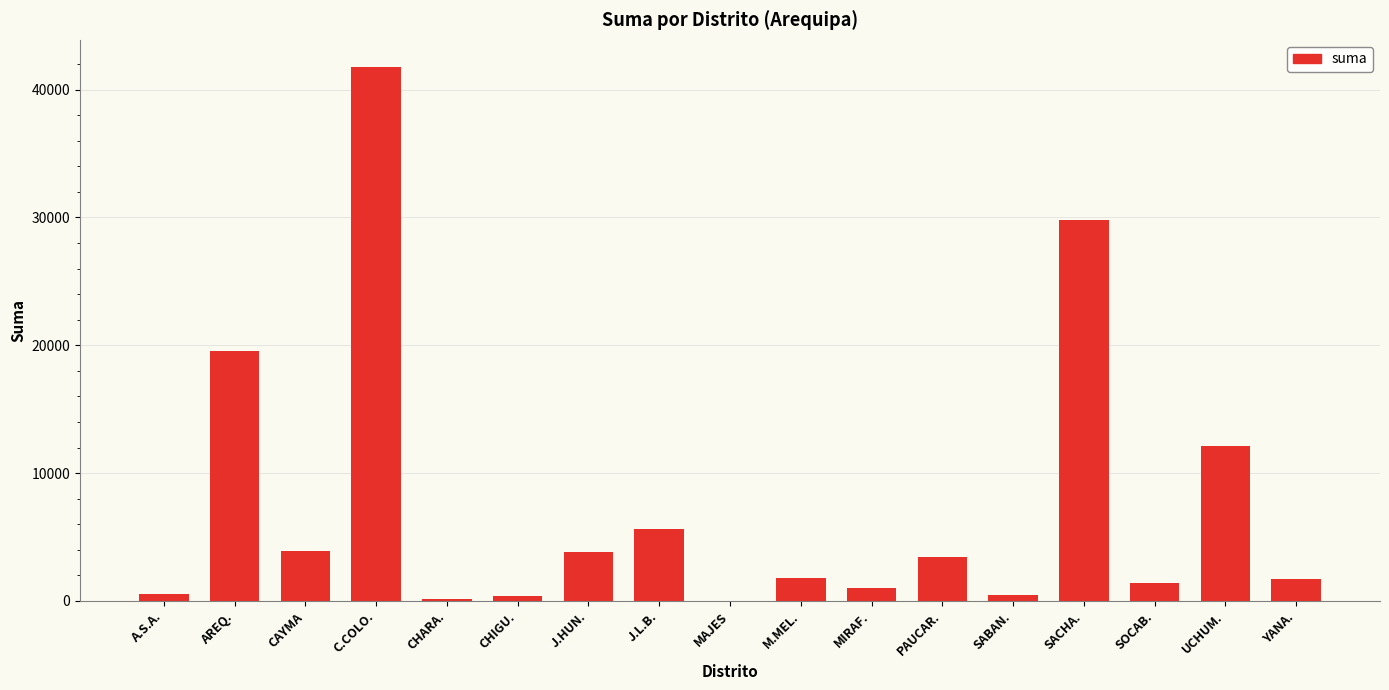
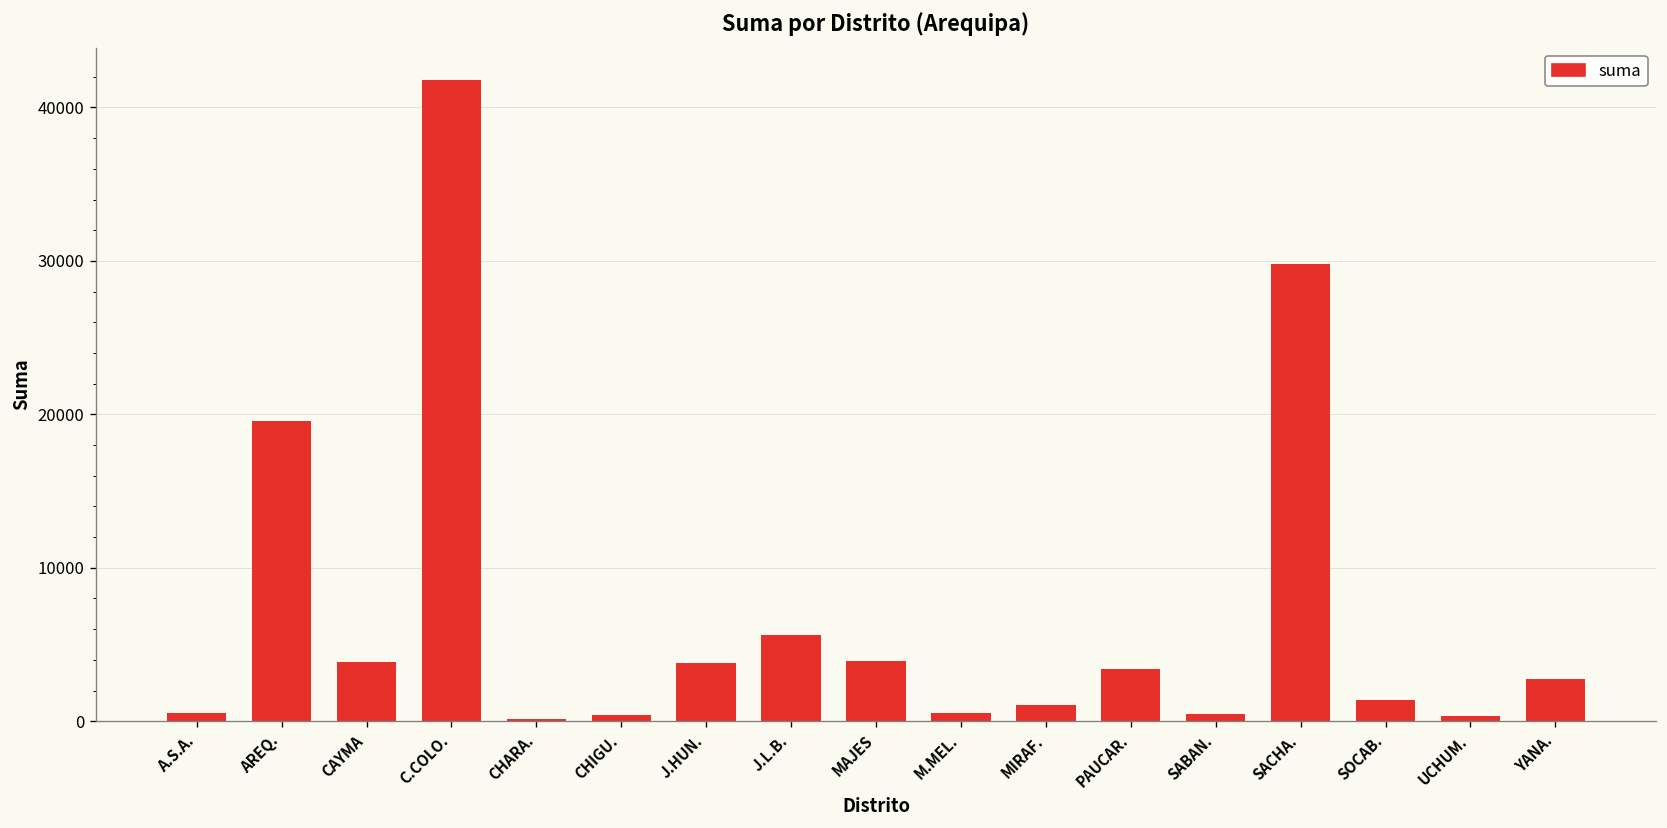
MAJES: 0 -> 3900
M.MEL.: 1800 -> 500
UCHUM.: 12100 -> 300
YANA.: 1800 -> 2700
